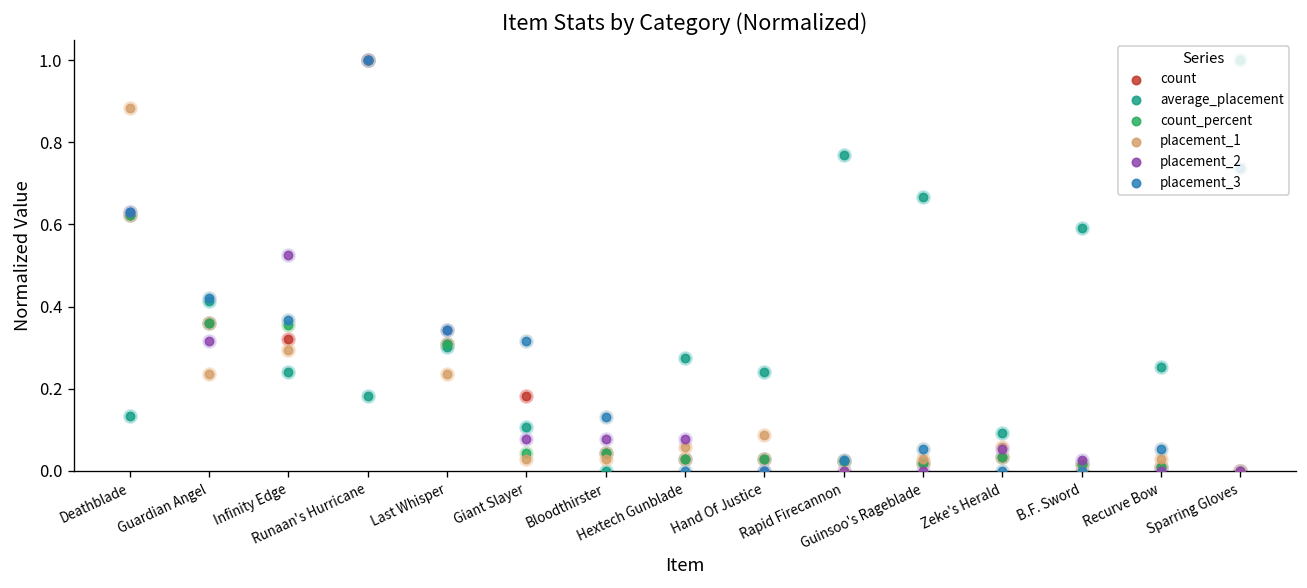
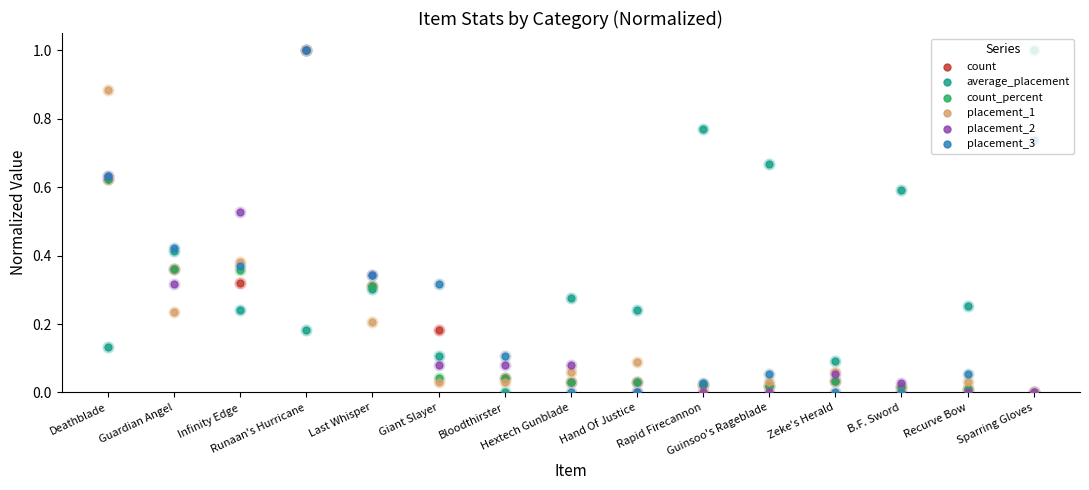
placement_1, Infinity Edge: 0.29 -> 0.38
placement_1, Last Whisper: 0.24 -> 0.21
placement_3, Bloodthirster: 0.13 -> 0.11
